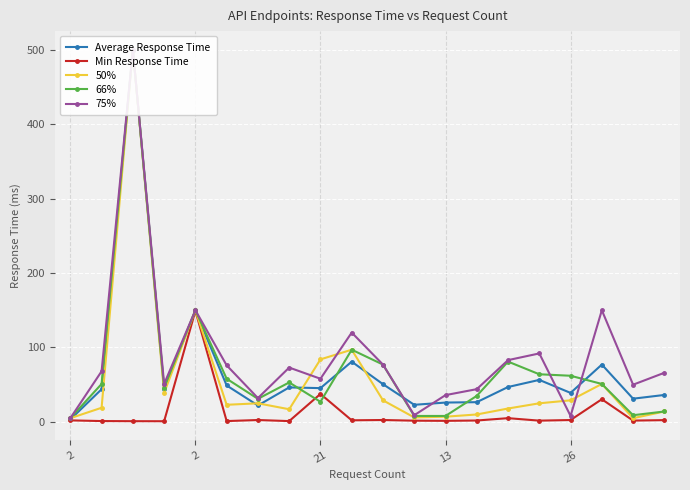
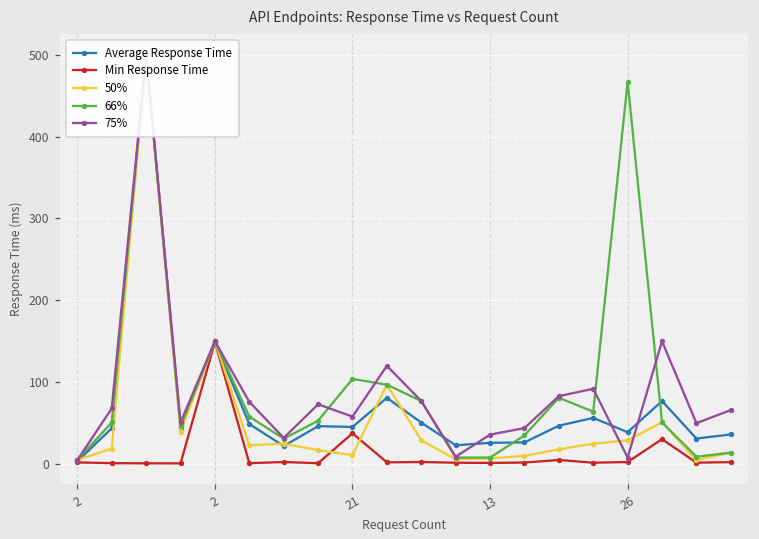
50%, 21: 80 -> 10
66%, 21: 30 -> 100
66%, 26: 60 -> 470
